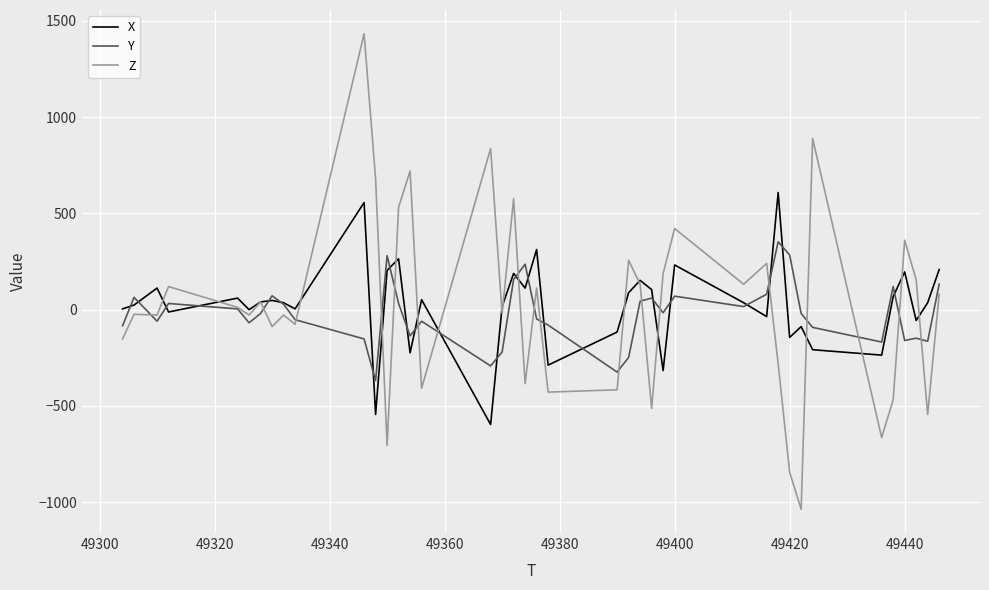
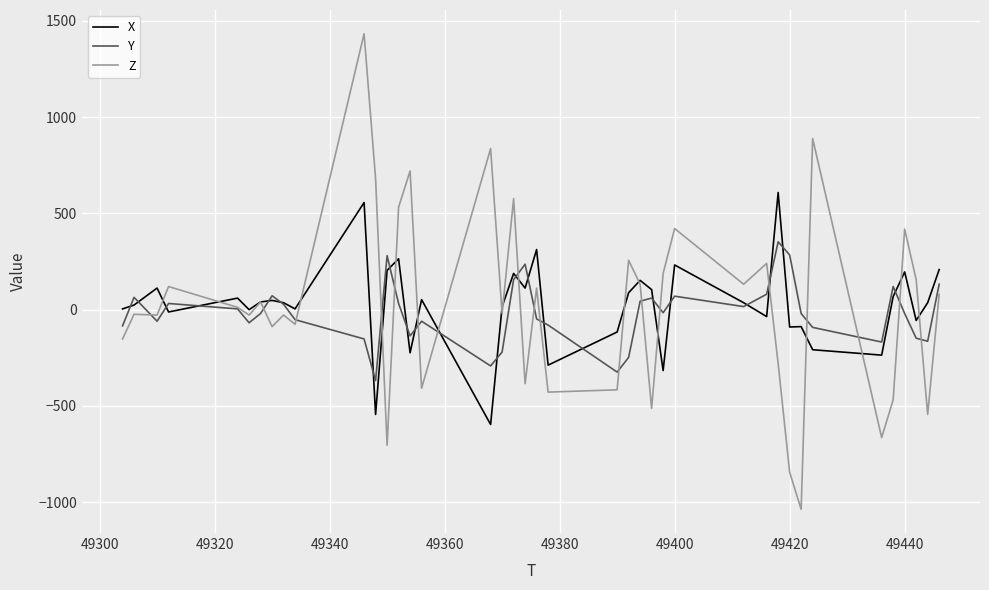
X, 49420: -140 -> -90
Y, 49440: -160 -> -20
Z, 49440: 360 -> 420
